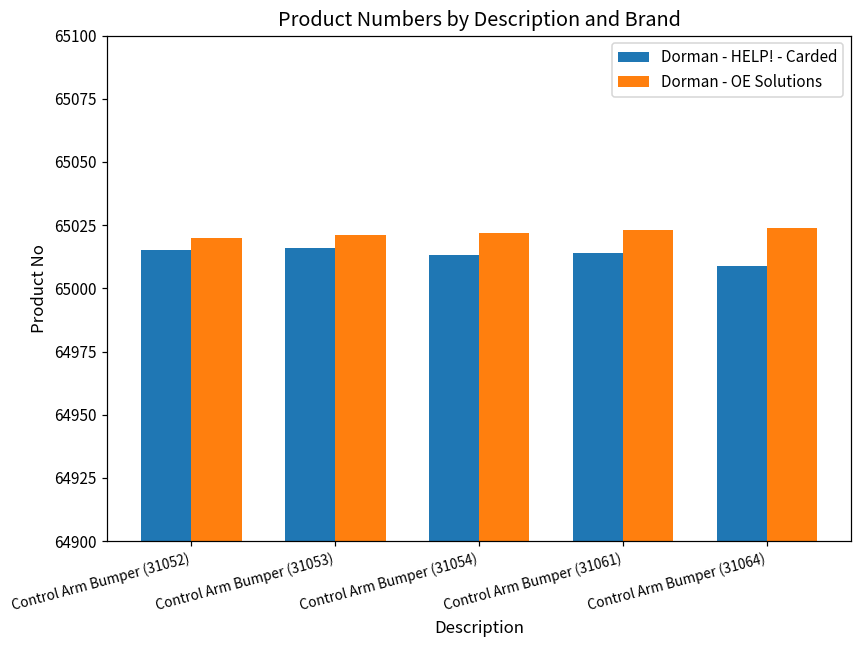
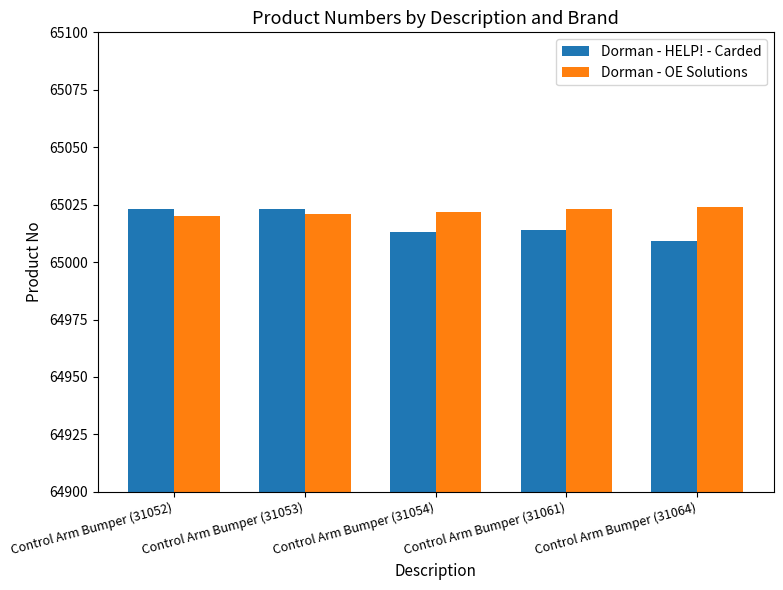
Dorman - HELP! - Carded, Control Arm Bumper (31052): 65015 -> 65023
Dorman - HELP! - Carded, Control Arm Bumper (31053): 65016 -> 65023
